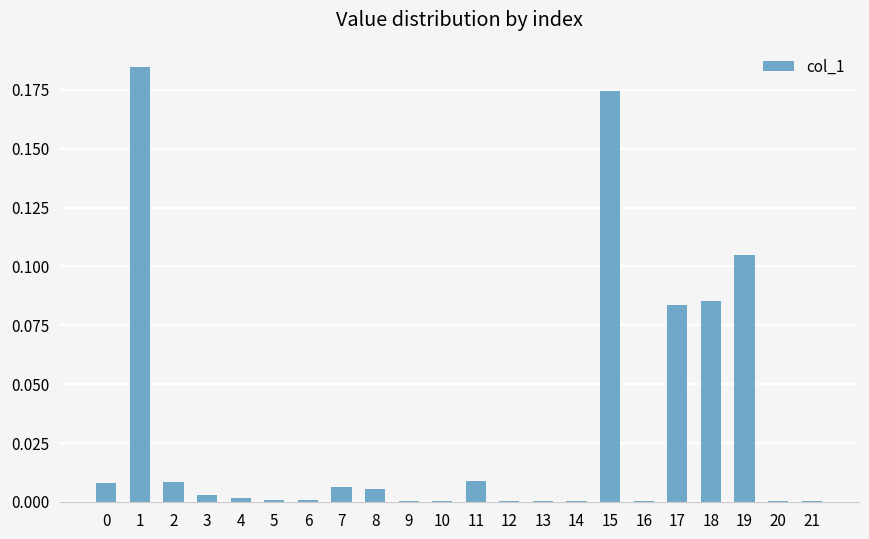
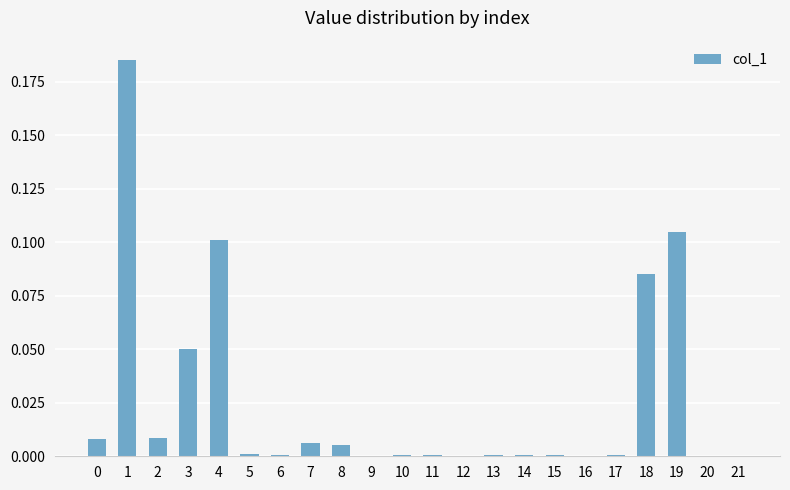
3: 0.003 -> 0.050
4: 0.002 -> 0.101
11: 0.009 -> 0.000
15: 0.174 -> 0.000
17: 0.084 -> 0.000
